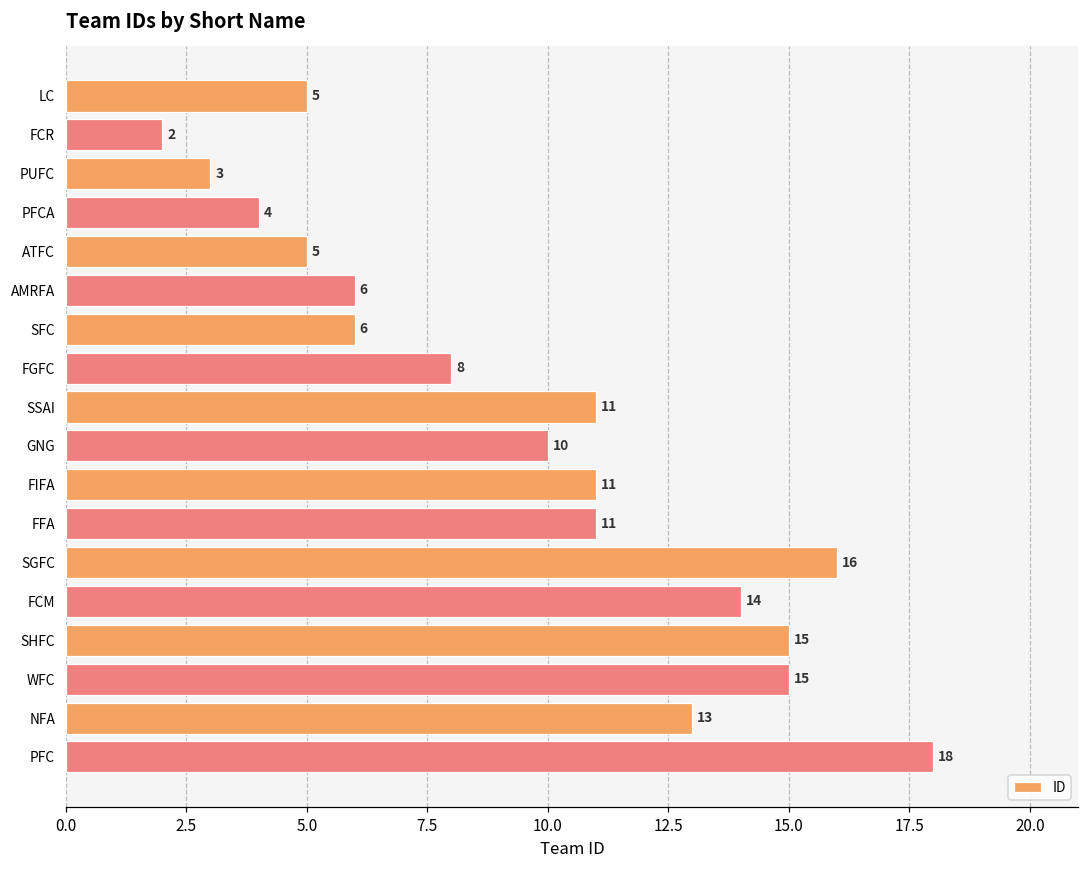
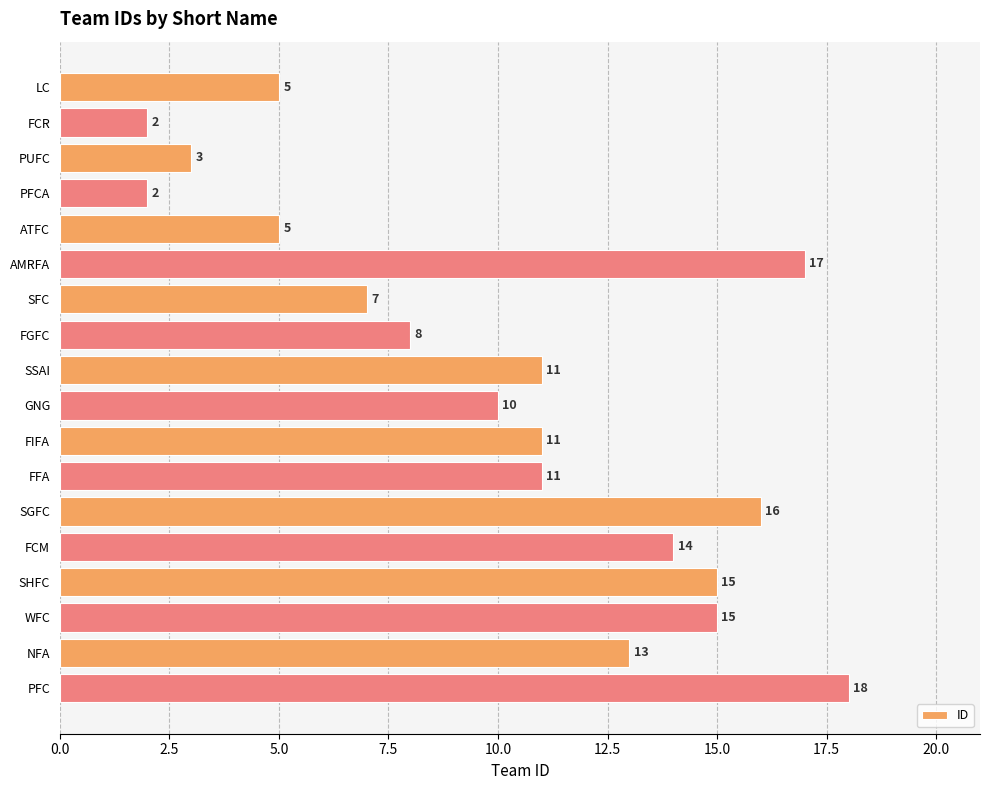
PFCA: 4 -> 2
AMRFA: 6 -> 17
SFC: 6 -> 7
